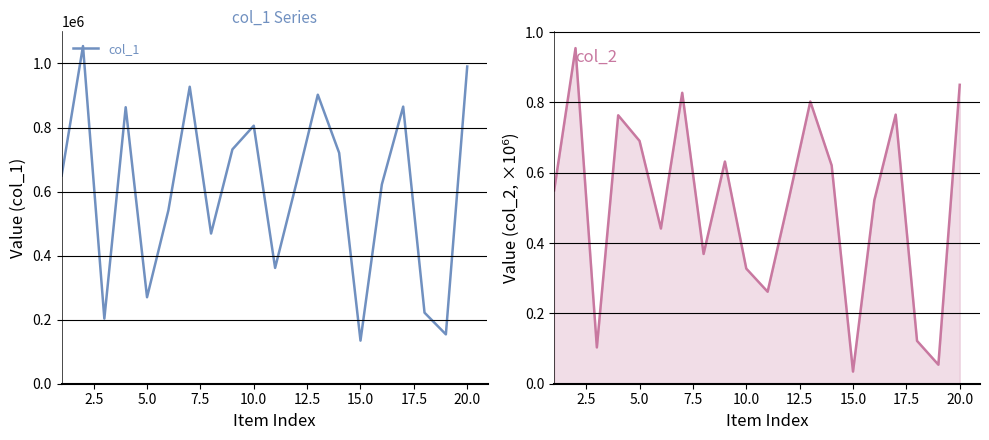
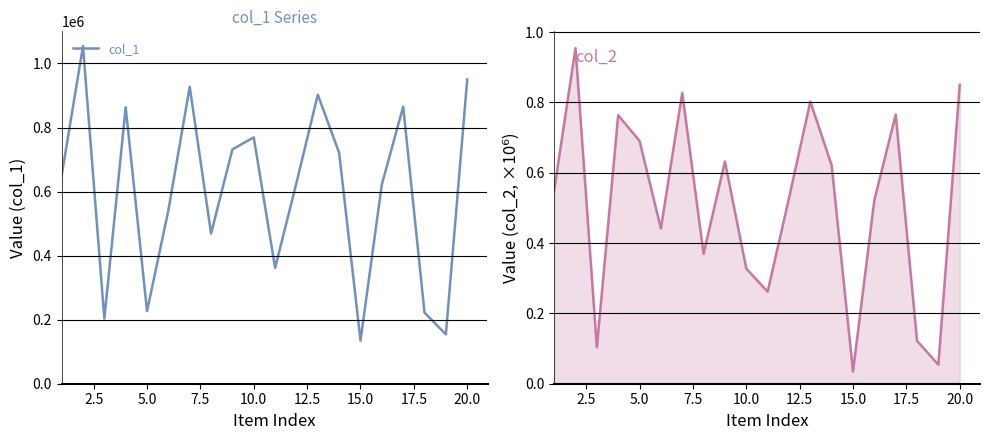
col_1 Series, 5.0: 270000 -> 230000
col_1 Series, 10.0: 810000 -> 770000
col_1 Series, 20.0: 990000 -> 950000
